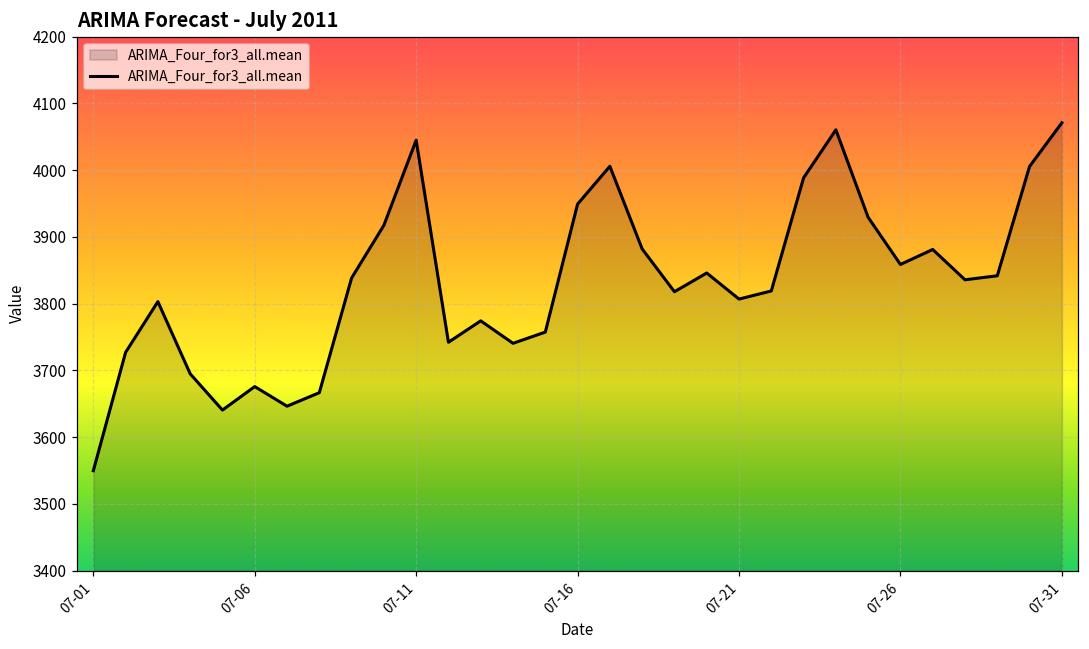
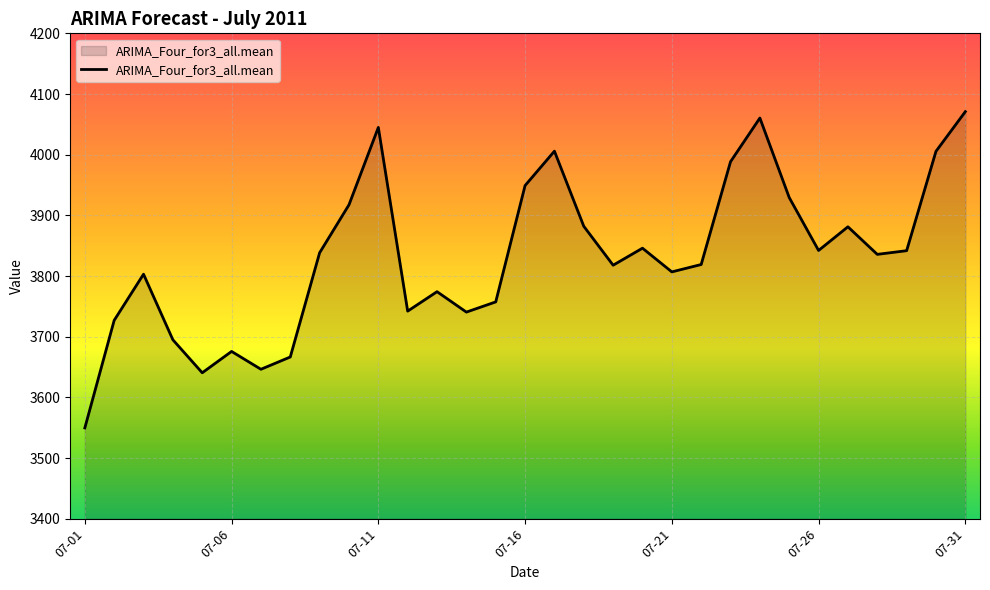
07-26: 3860 -> 3840
